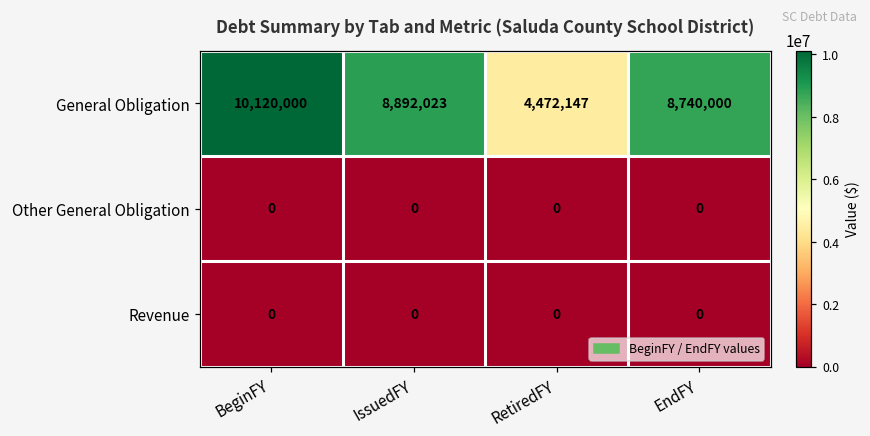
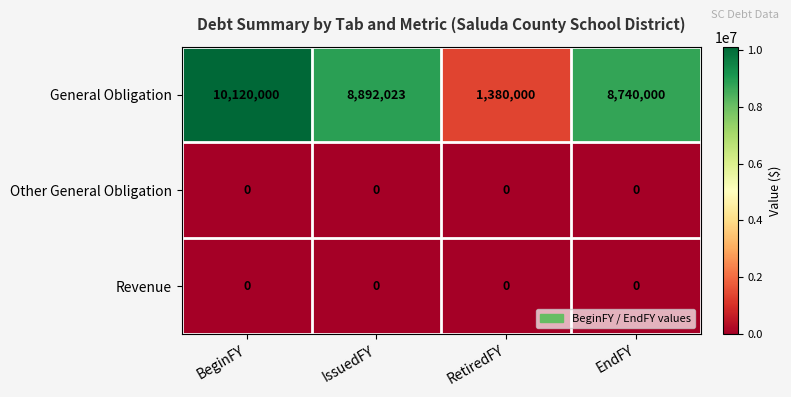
General Obligation, RetiredFY: 4,472,147 -> 1,380,000
